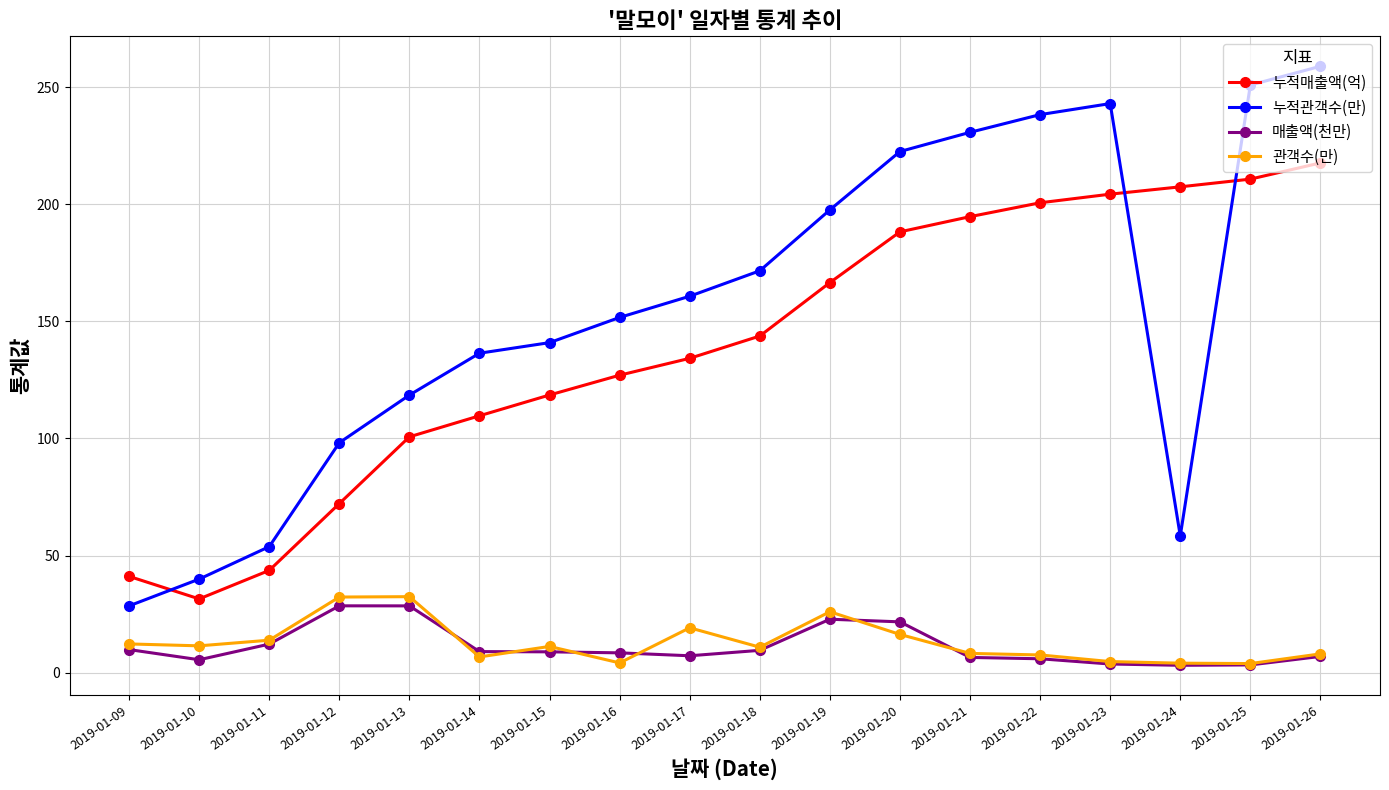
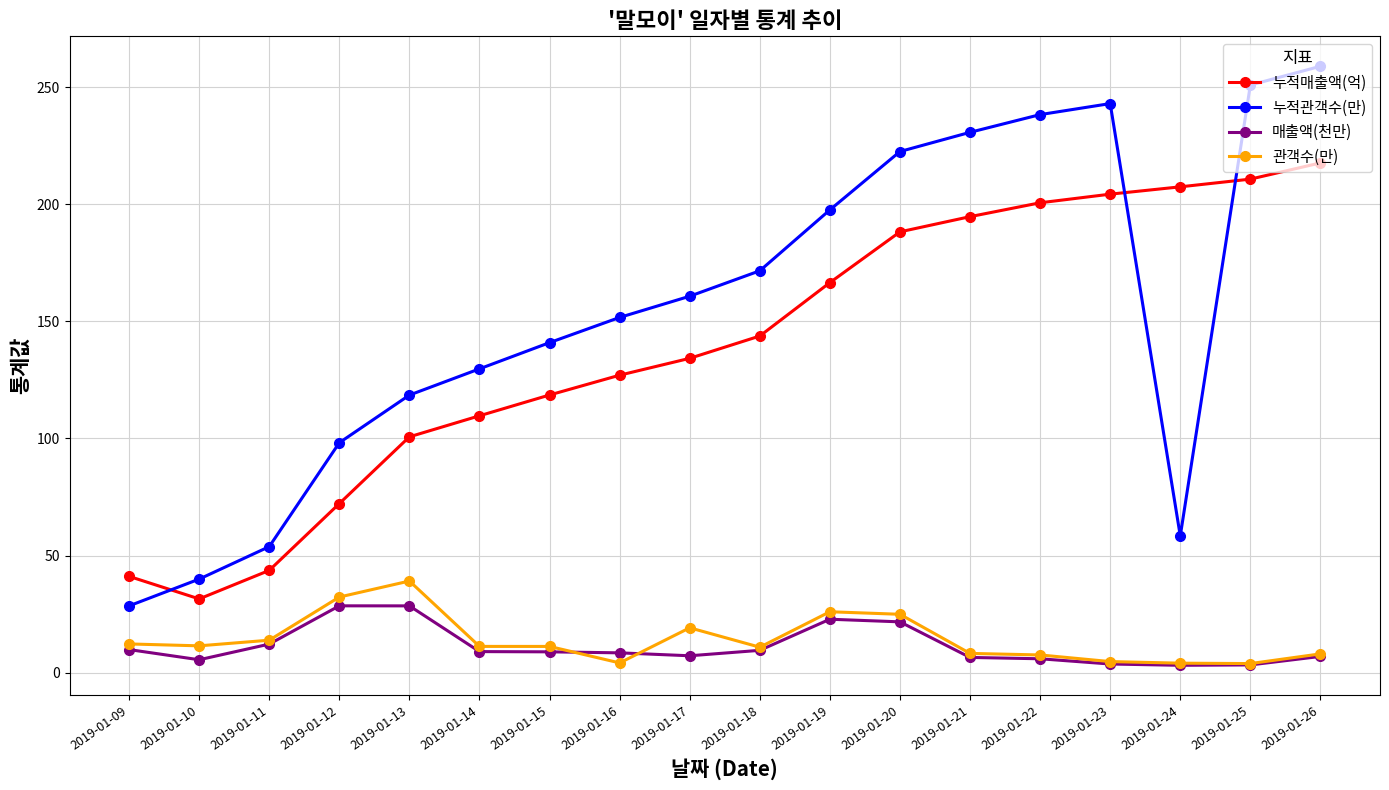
관객수(만), 2019-01-13: 32 -> 39
누적관객수(만), 2019-01-14: 136 -> 130
관객수(만), 2019-01-14: 7 -> 11
관객수(만), 2019-01-20: 16 -> 25
